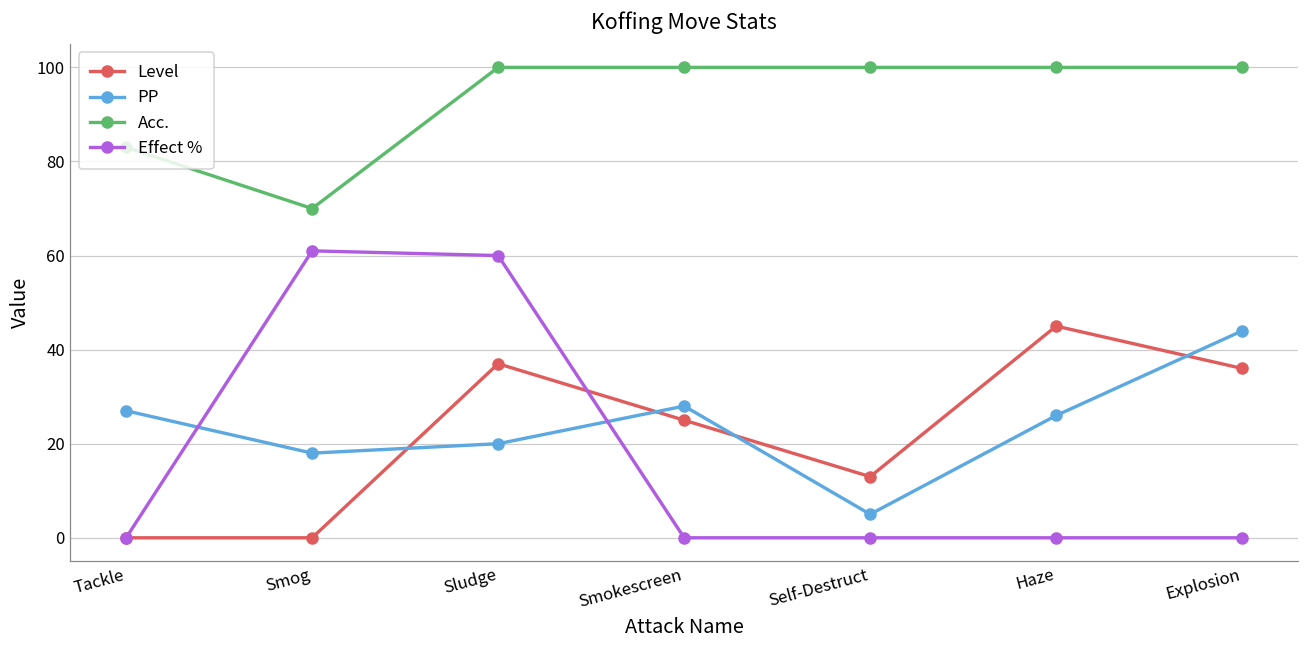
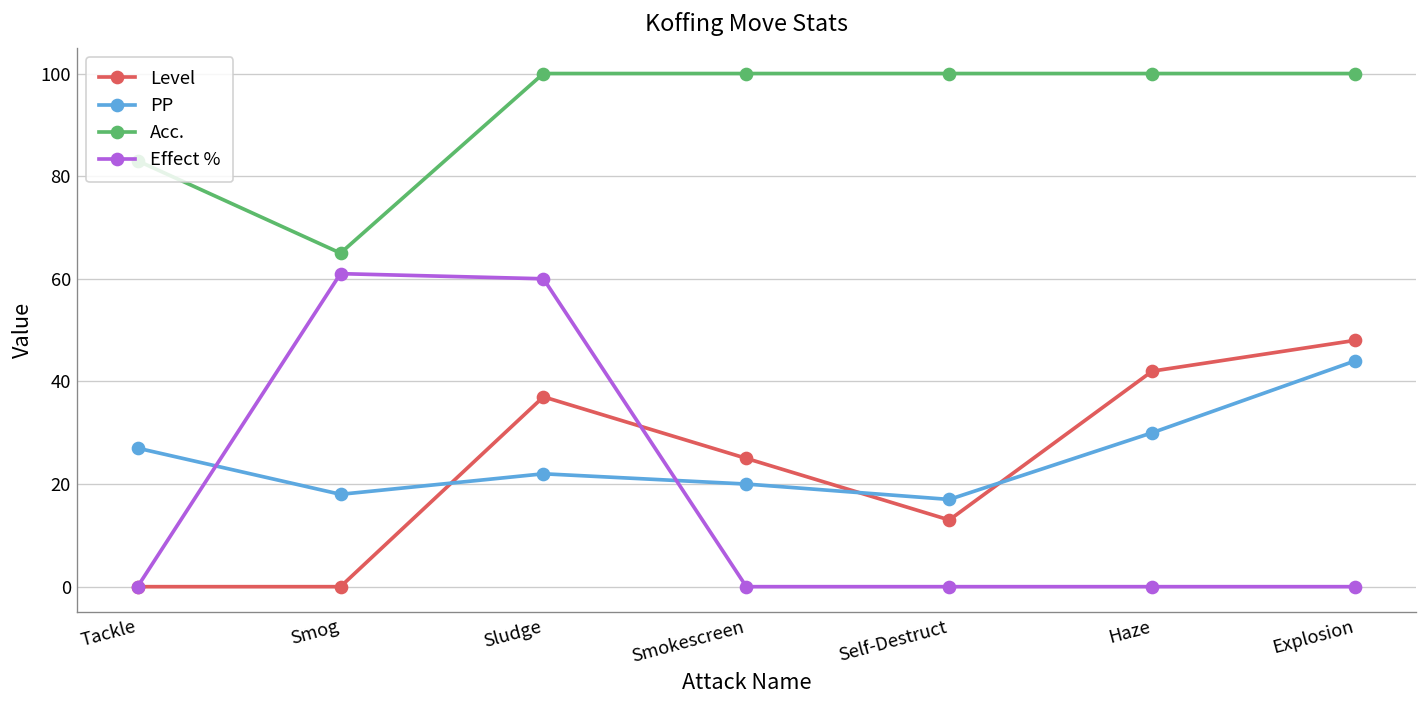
Acc., Smog: 70 -> 65
PP, Sludge: 20 -> 22
PP, Smokescreen: 28 -> 20
PP, Self-Destruct: 5 -> 17
Level, Haze: 45 -> 42
PP, Haze: 26 -> 30
Level, Explosion: 36 -> 48
